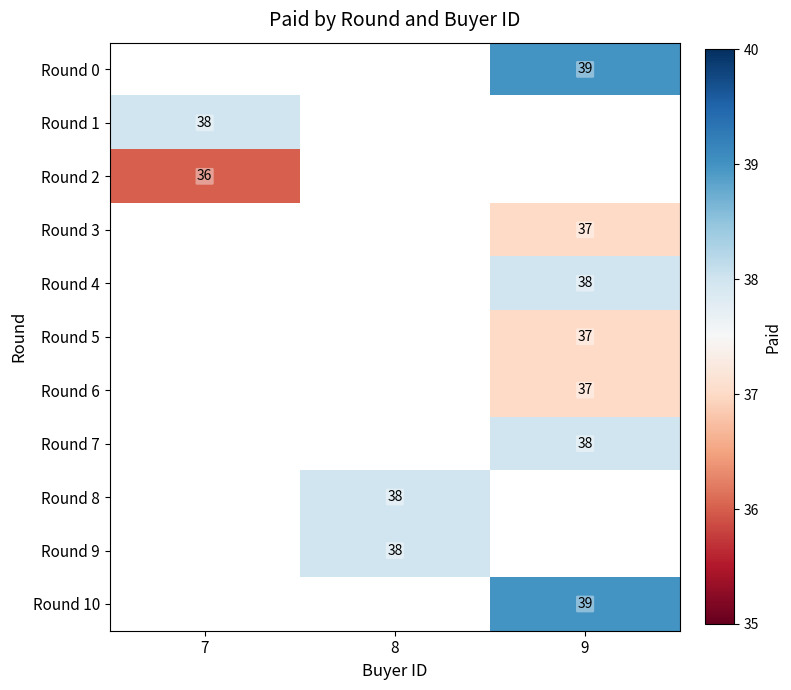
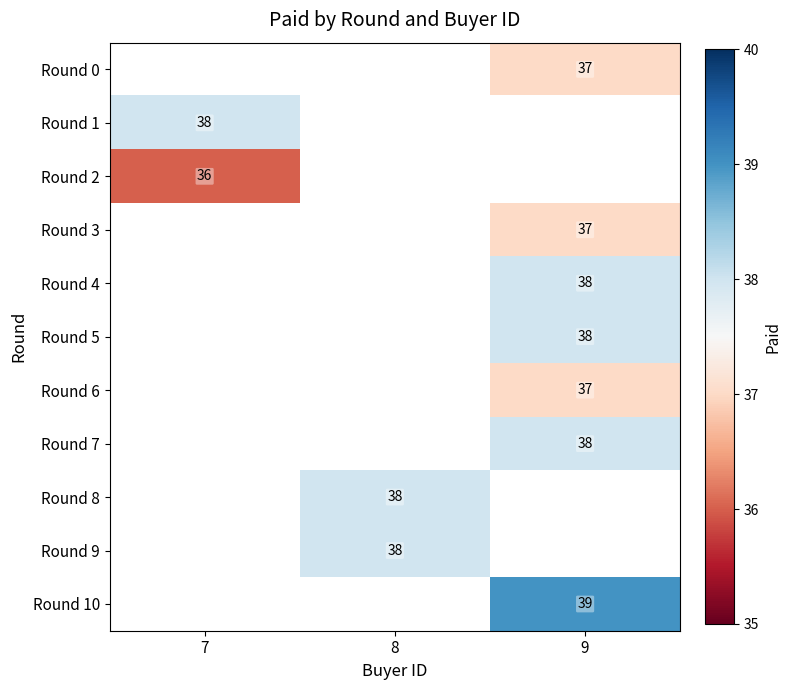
Round 0, 9: 39 -> 37
Round 5, 9: 37 -> 38
